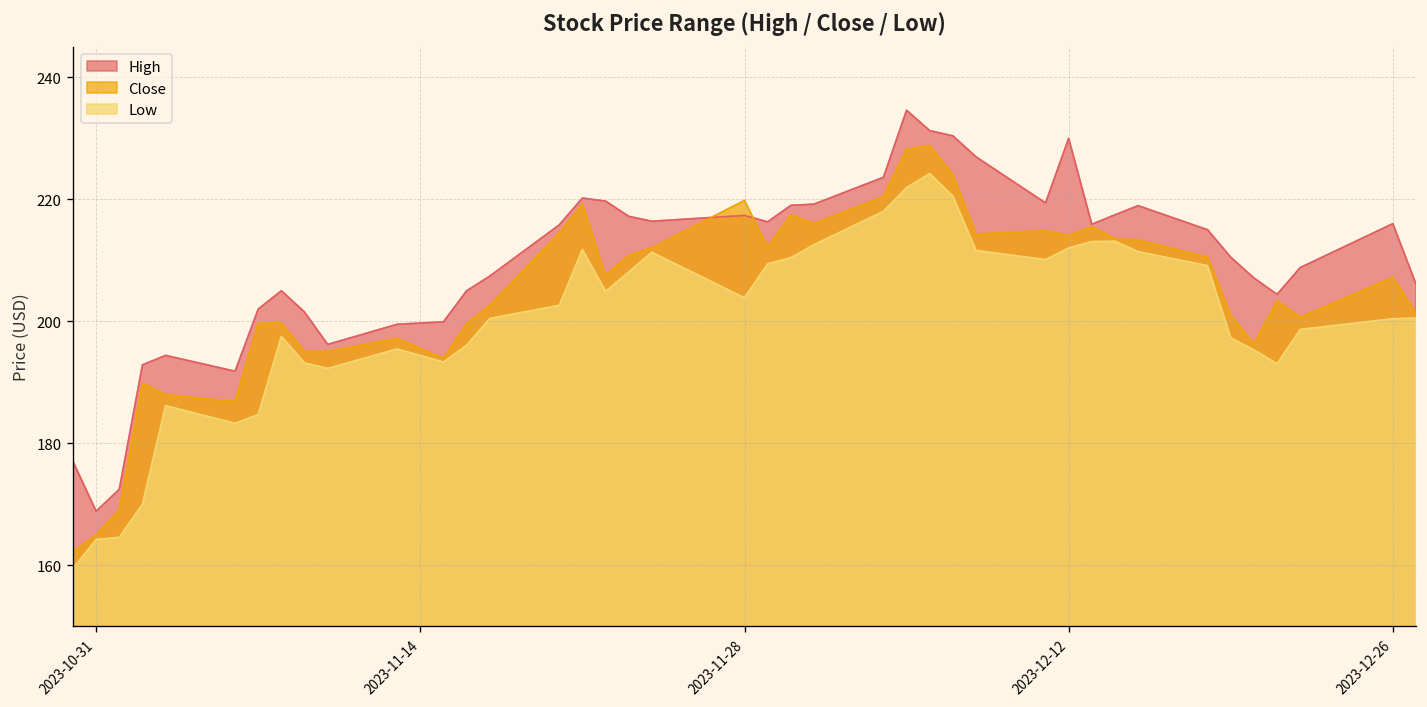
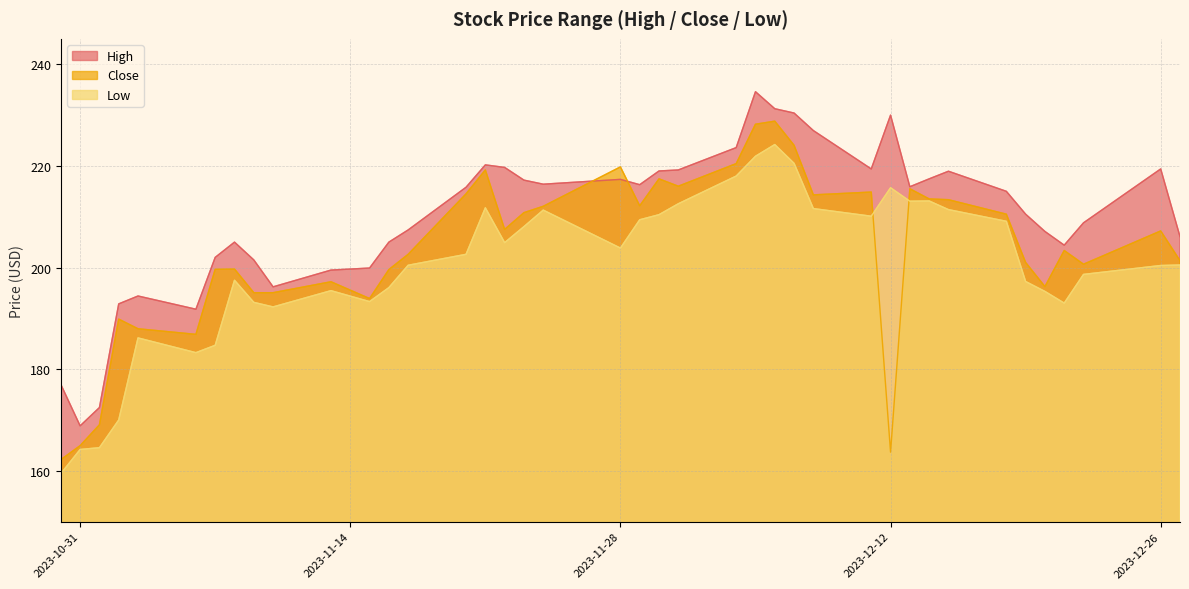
Close, 2023-12-12: 214 -> 164
Low, 2023-12-12: 212 -> 216
High, 2023-12-26: 216 -> 219
